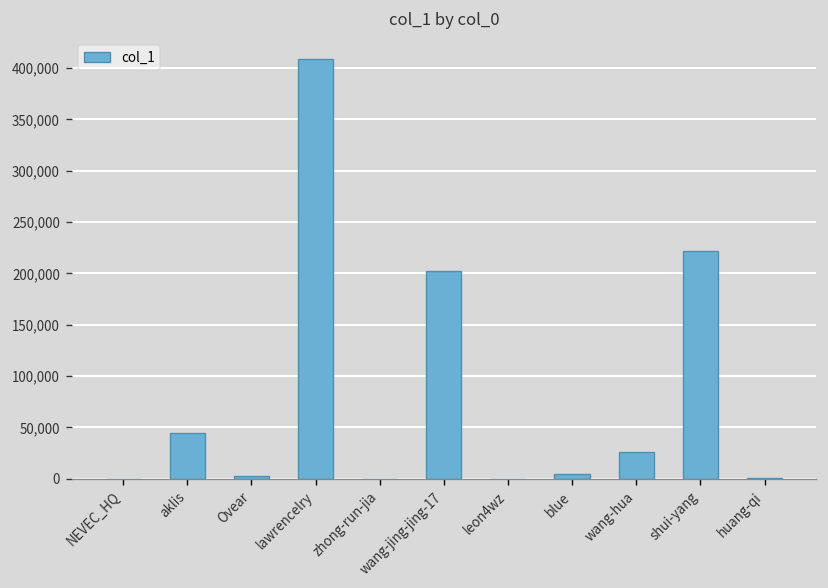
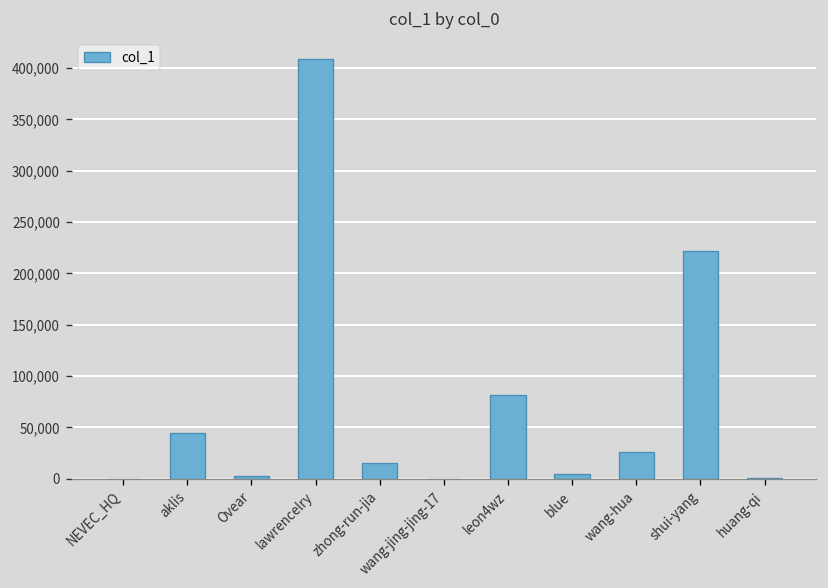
zhong-run-jia: 0 -> 20,000
wang-jing-jing-17: 200,000 -> 0
leon4wz: 0 -> 80,000
